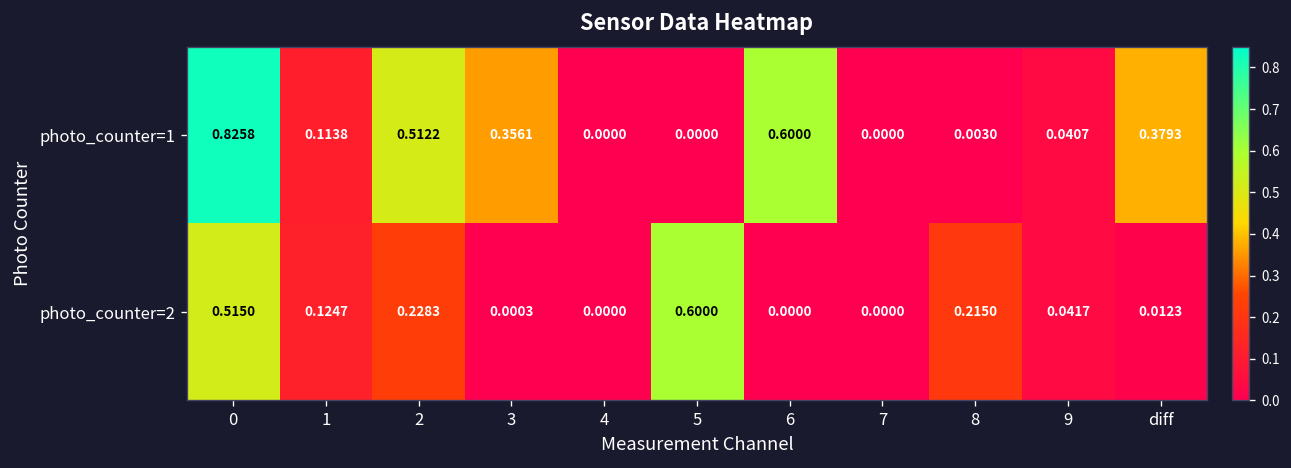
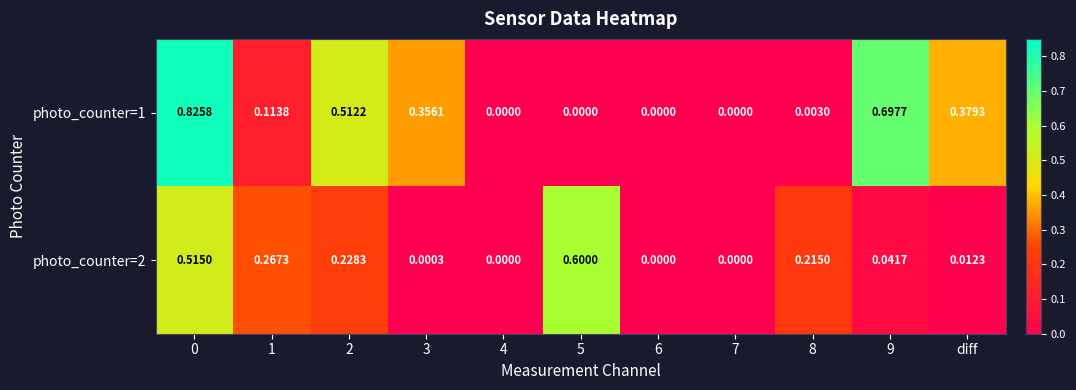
photo_counter=1, 6: 0.6000 -> 0.0000
photo_counter=1, 9: 0.0407 -> 0.6977
photo_counter=2, 1: 0.1247 -> 0.2673
